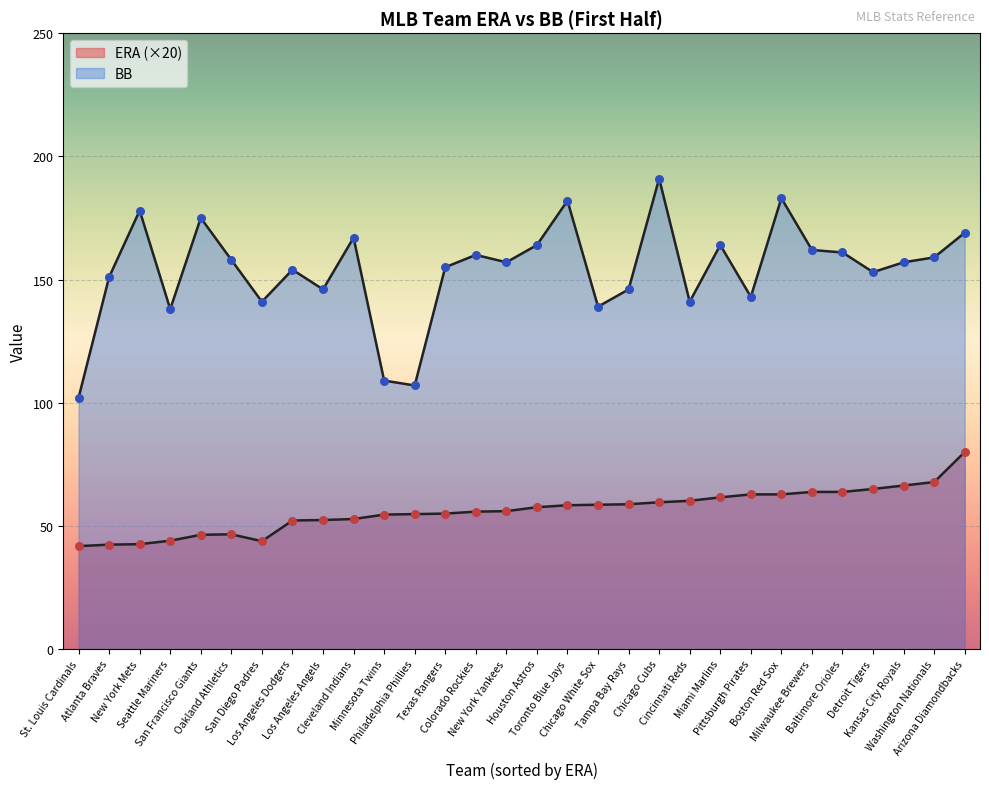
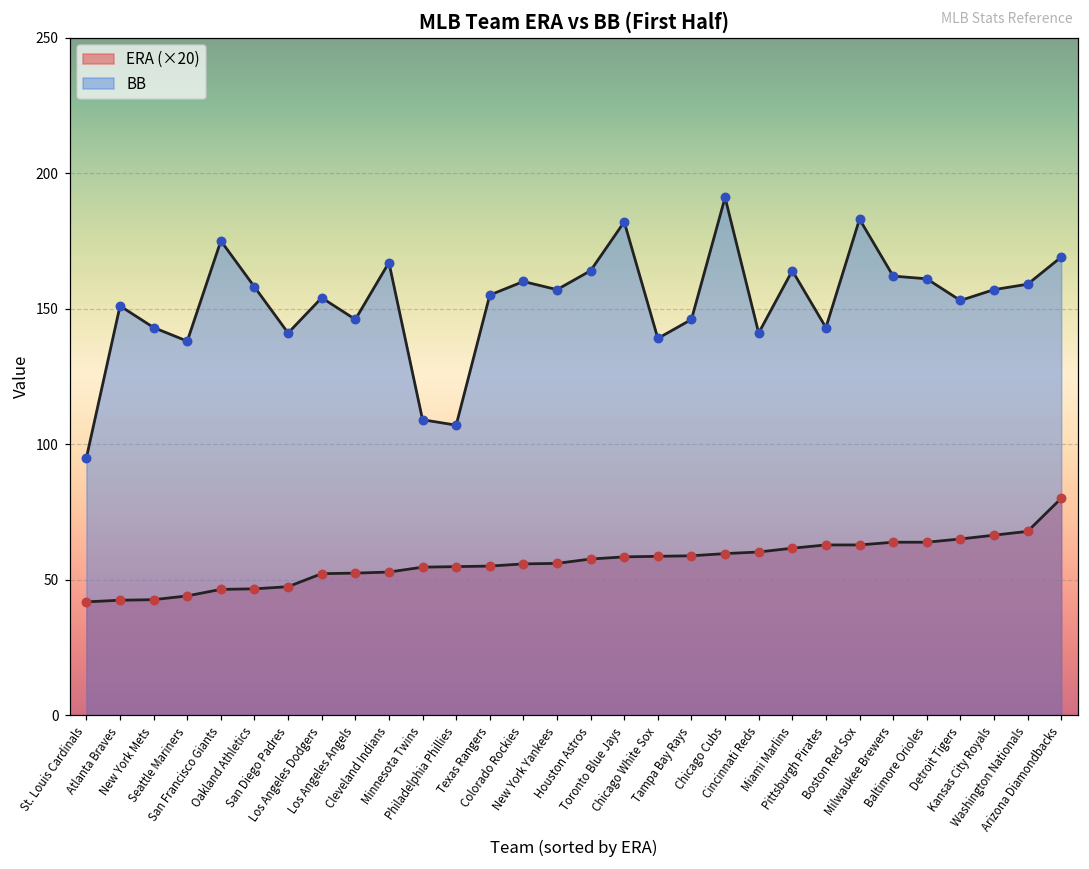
BB, St. Louis Cardinals: 102 -> 95
BB, New York Mets: 178 -> 143
ERA (×20), San Diego Padres: 44 -> 47
